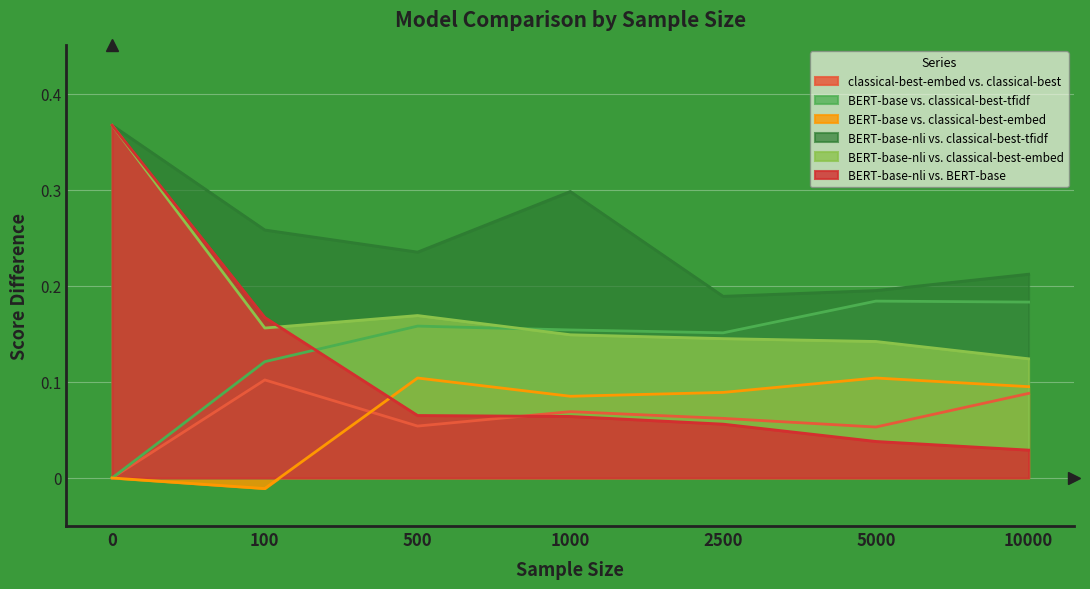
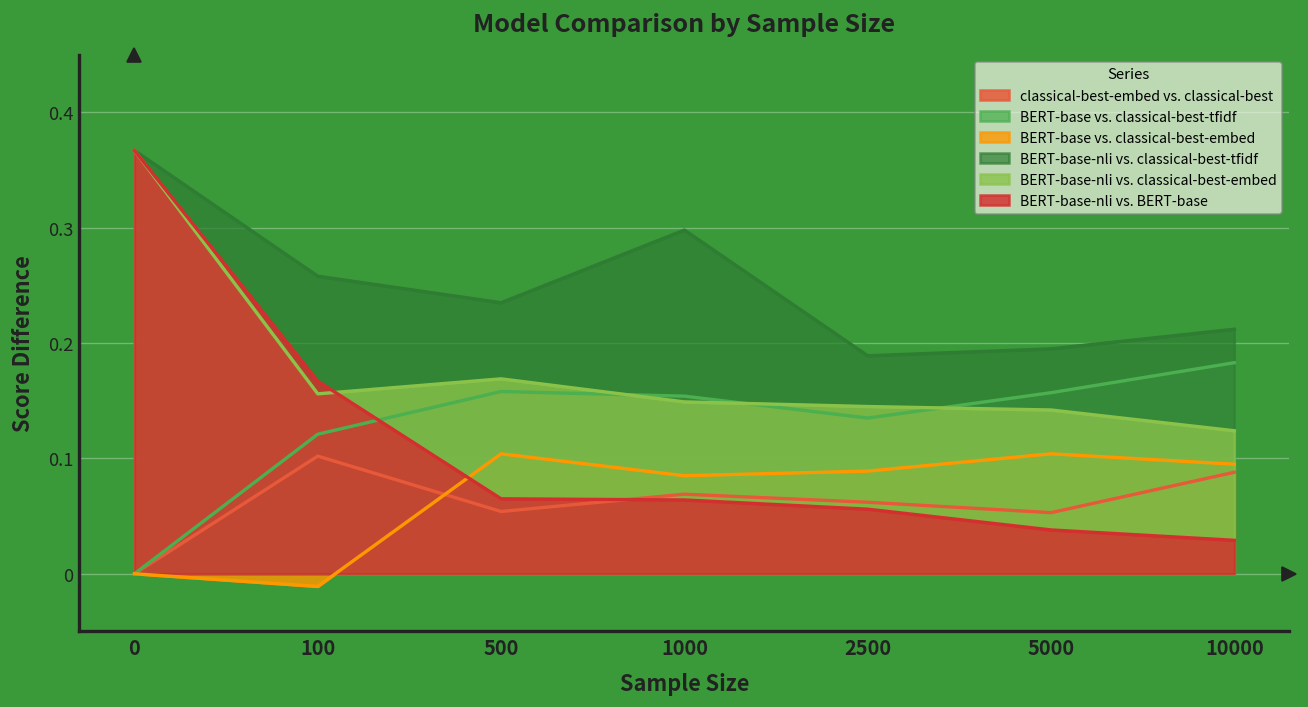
BERT-base vs. classical-best-tfidf, 2500: 0.15 -> 0.14
BERT-base vs. classical-best-tfidf, 5000: 0.18 -> 0.16
